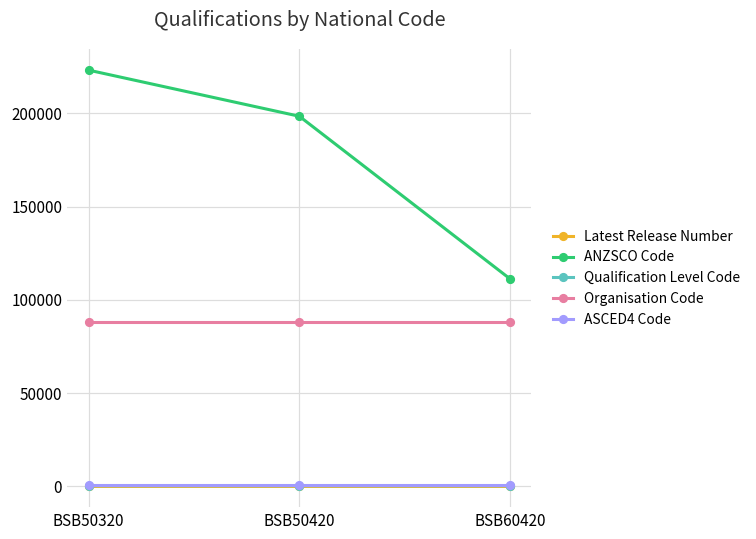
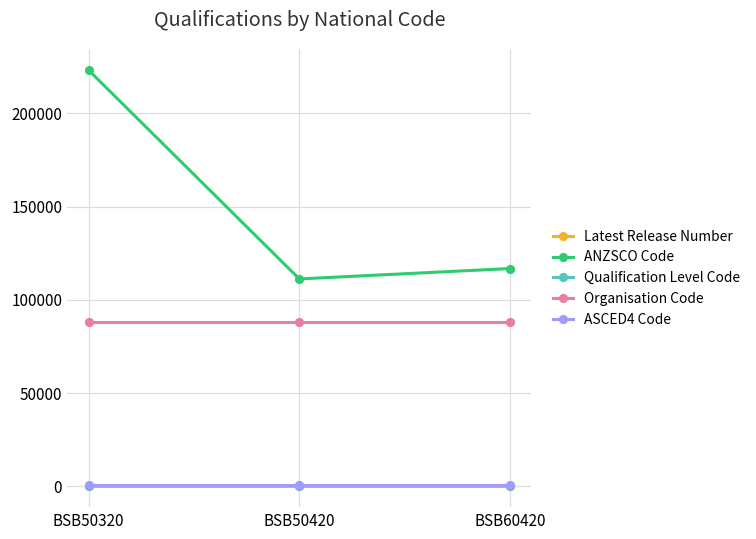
ANZSCO Code, BSB50420: 198000 -> 111000
ANZSCO Code, BSB60420: 111000 -> 117000
